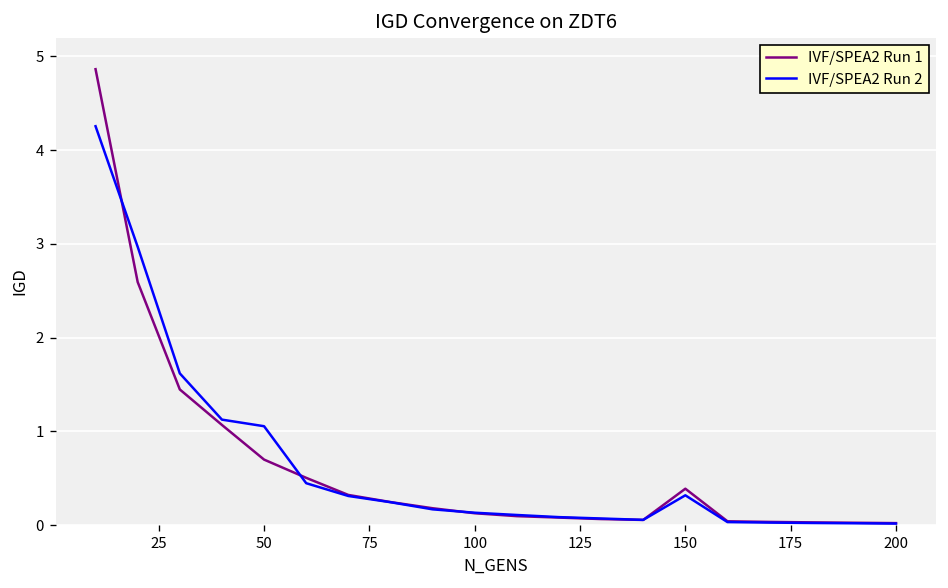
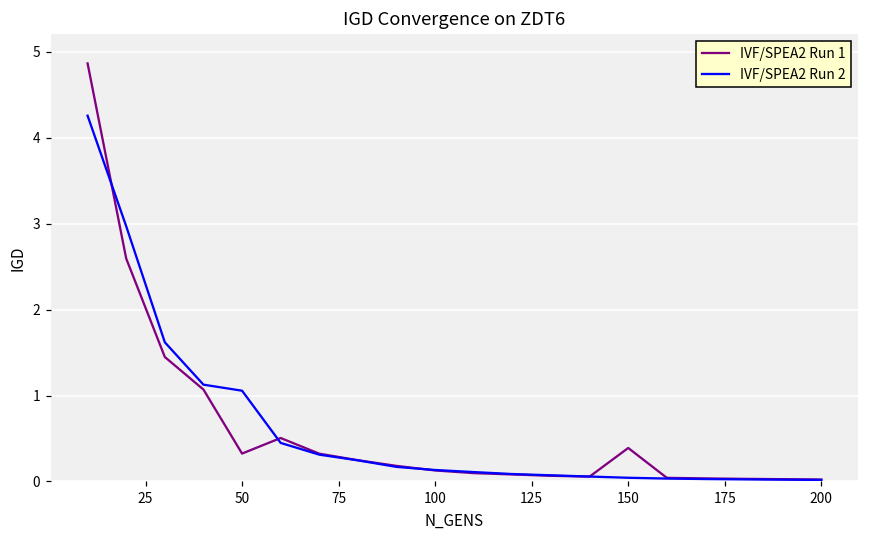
IVF/SPEA2 Run 1, 50: 0.7 -> 0.3
IVF/SPEA2 Run 2, 150: 0.3 -> 0.0
